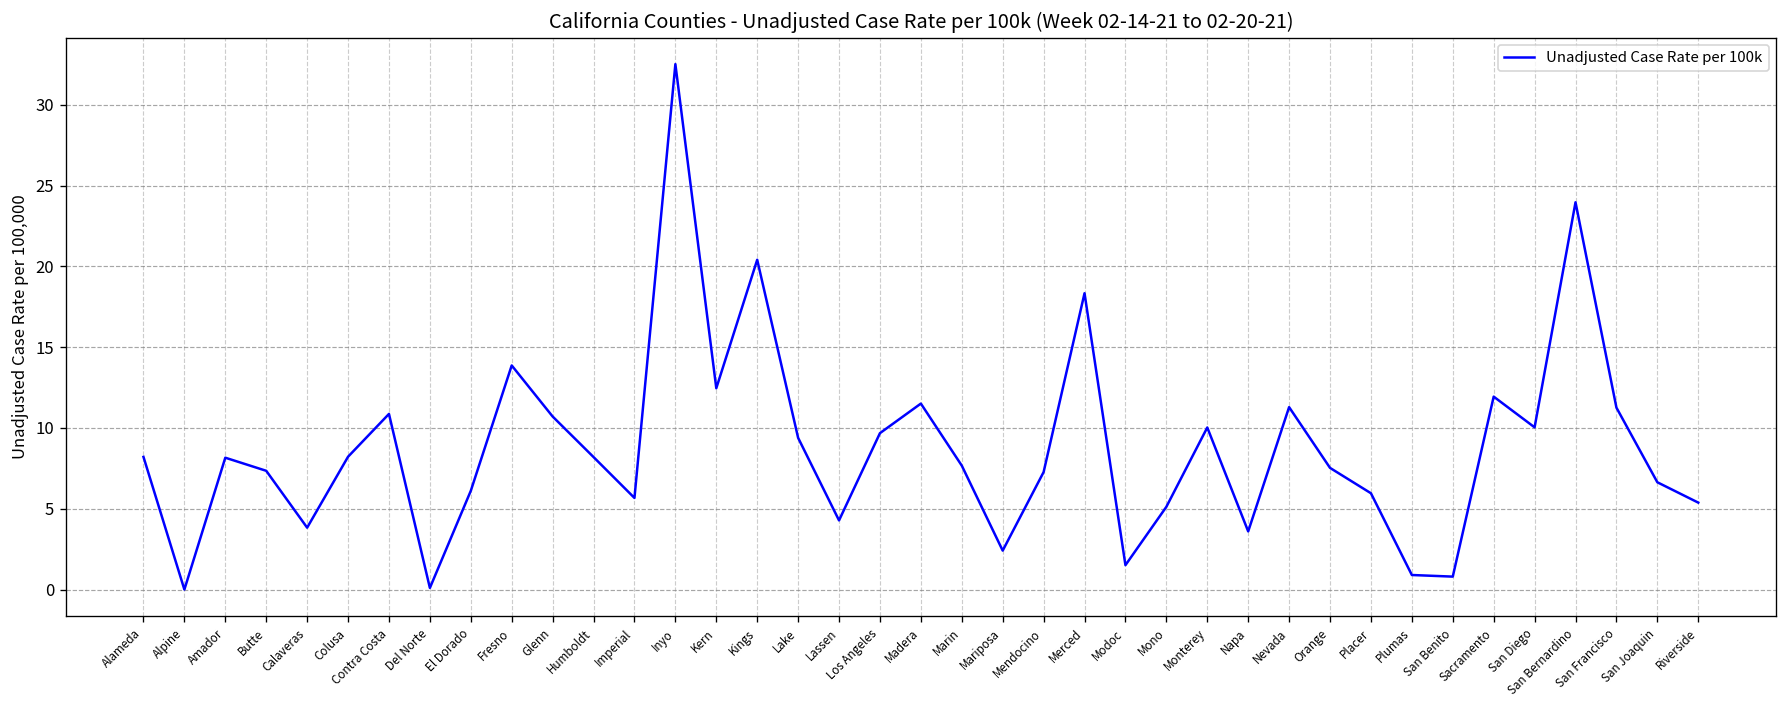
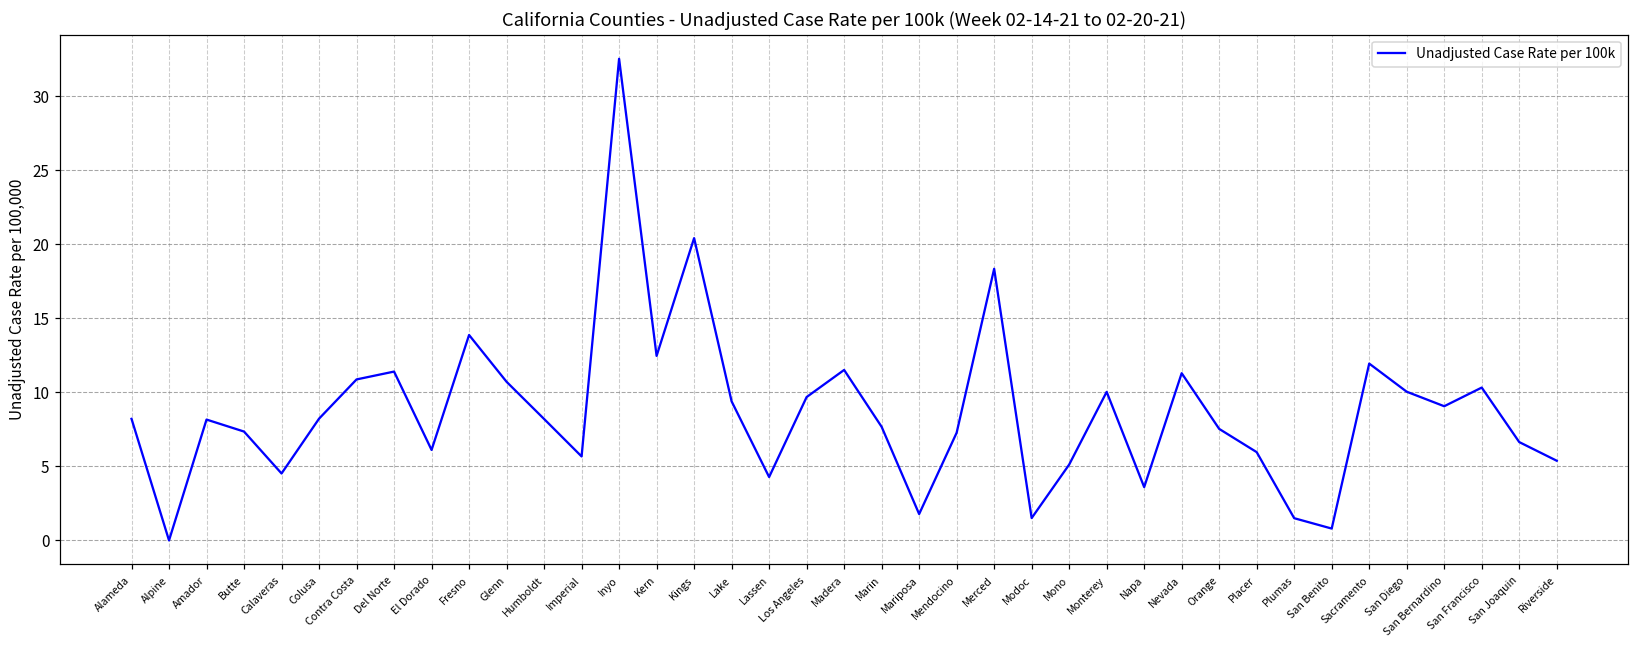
Calaveras: 3.8 -> 4.5
Del Norte: 0.1 -> 11.4
Mariposa: 2.4 -> 1.8
Plumas: 0.9 -> 1.5
San Bernardino: 24.0 -> 9.1
San Francisco: 11.3 -> 10.3
